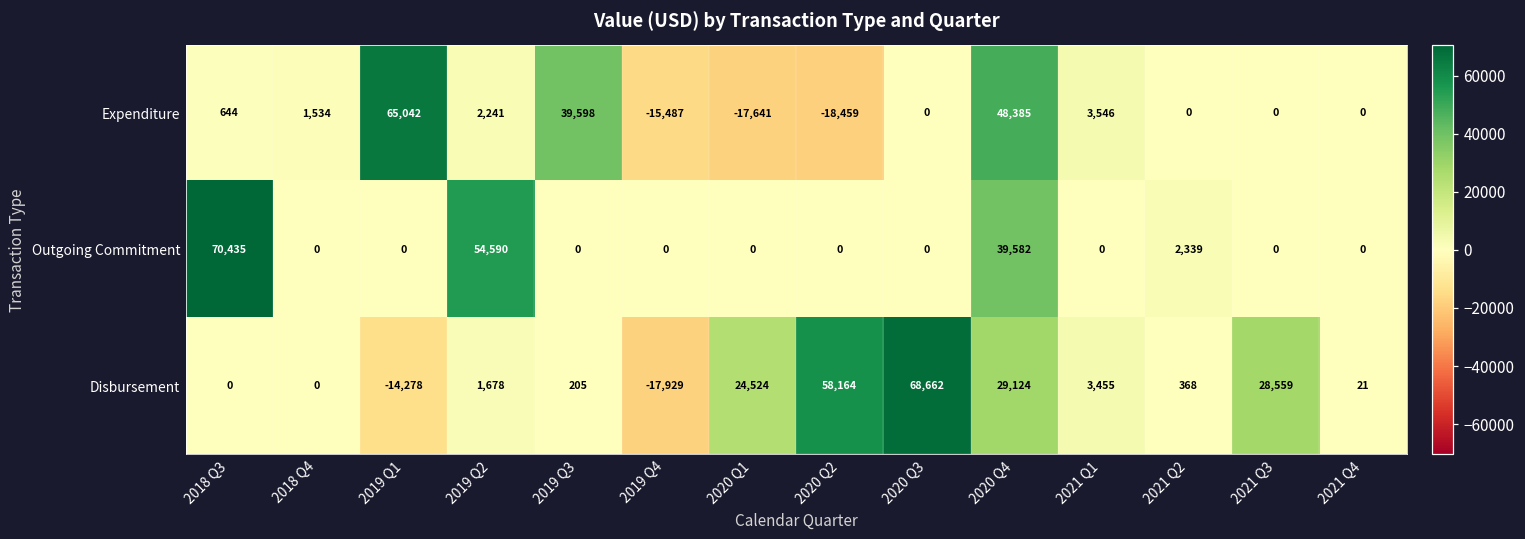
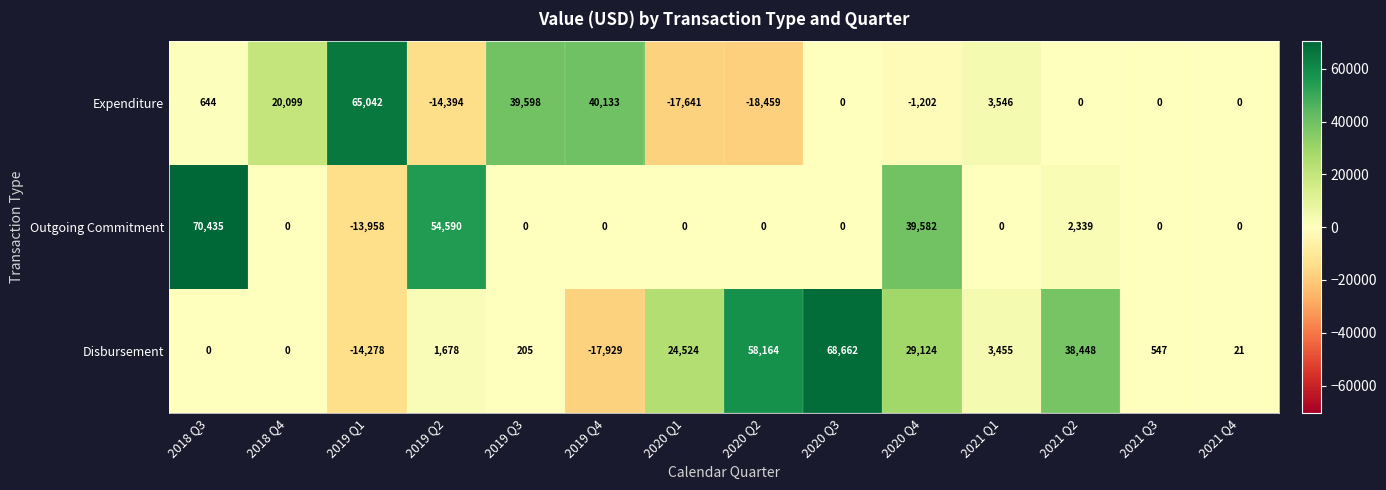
Expenditure, 2018 Q4: 1,534 -> 20,099
Expenditure, 2019 Q2: 2,241 -> -14,394
Expenditure, 2019 Q4: -15,487 -> 40,133
Expenditure, 2020 Q4: 48,385 -> -1,202
Outgoing Commitment, 2019 Q1: 0 -> -13,958
Disbursement, 2021 Q2: 368 -> 38,448
Disbursement, 2021 Q3: 28,559 -> 547
